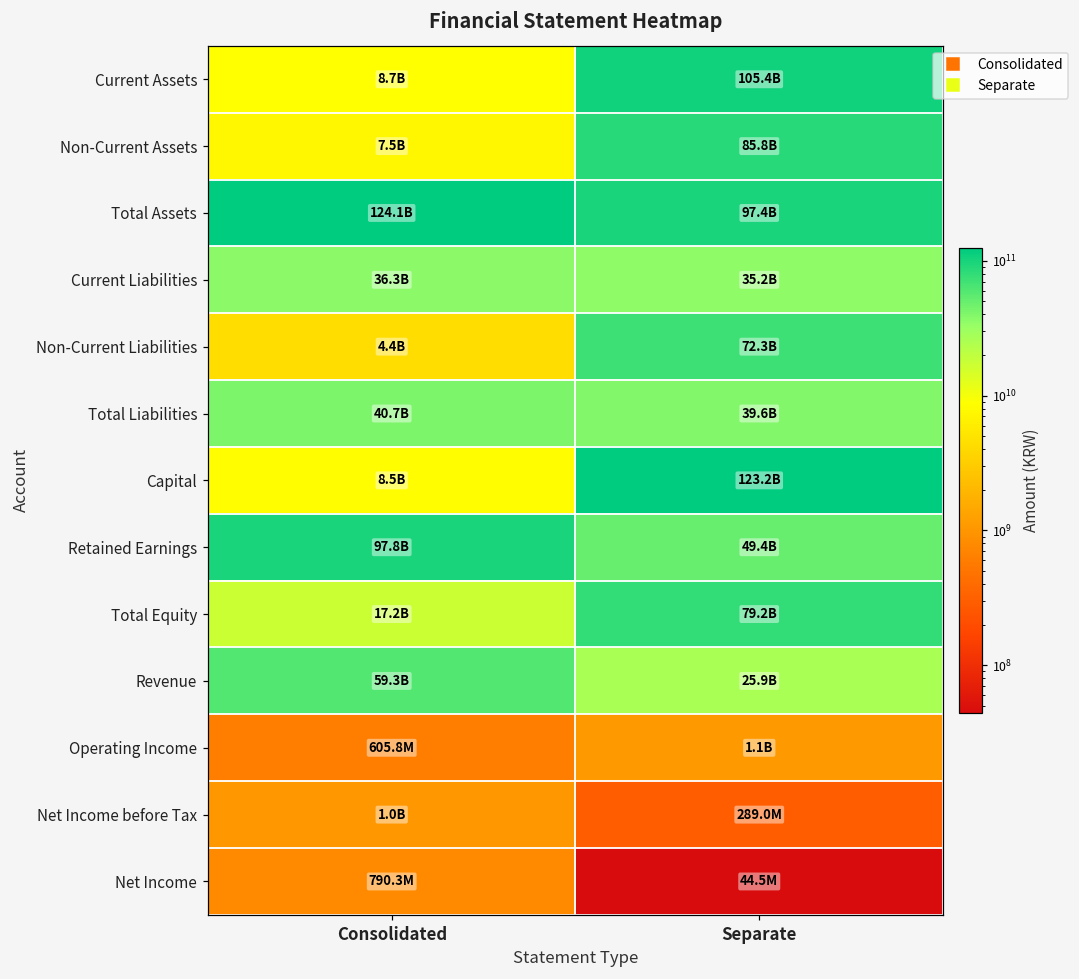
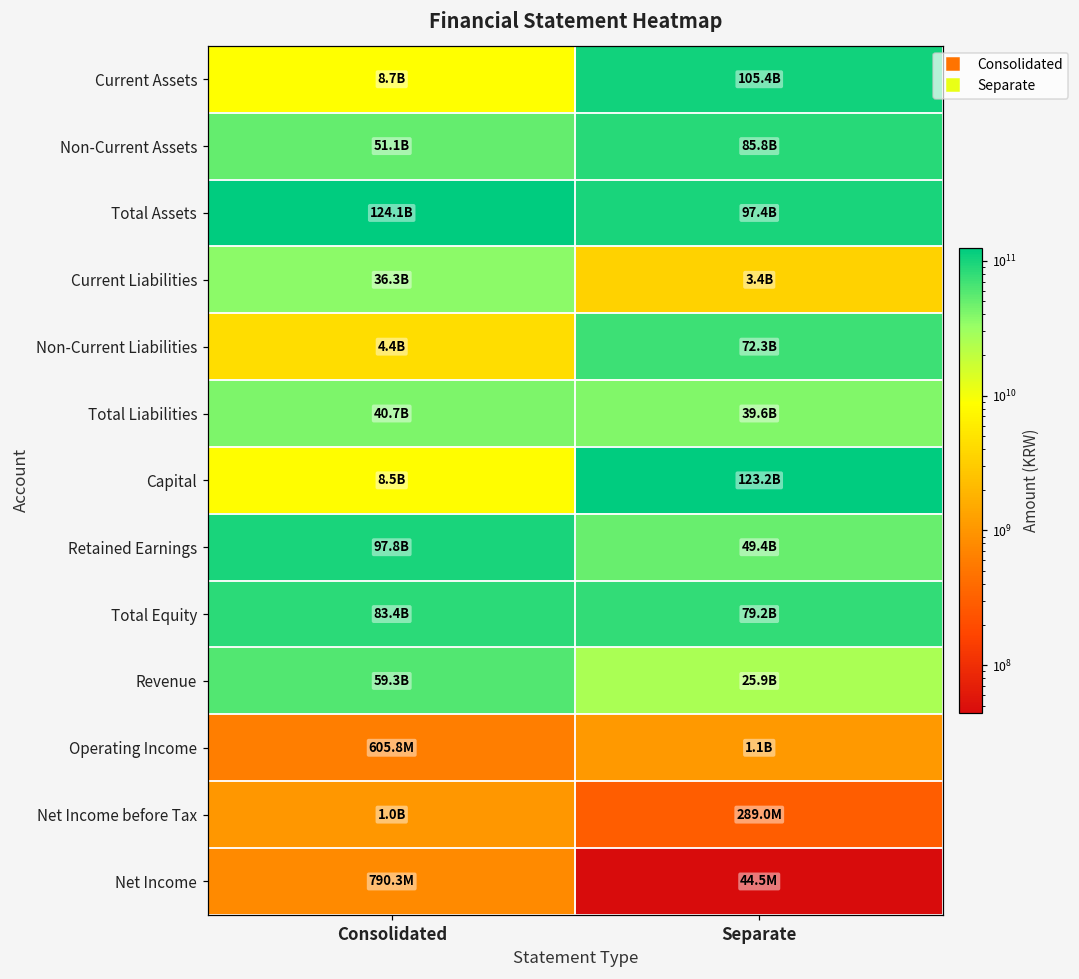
Non-Current Assets, Consolidated: 7.5B -> 51.1B
Current Liabilities, Separate: 35.2B -> 3.4B
Total Equity, Consolidated: 17.2B -> 83.4B
